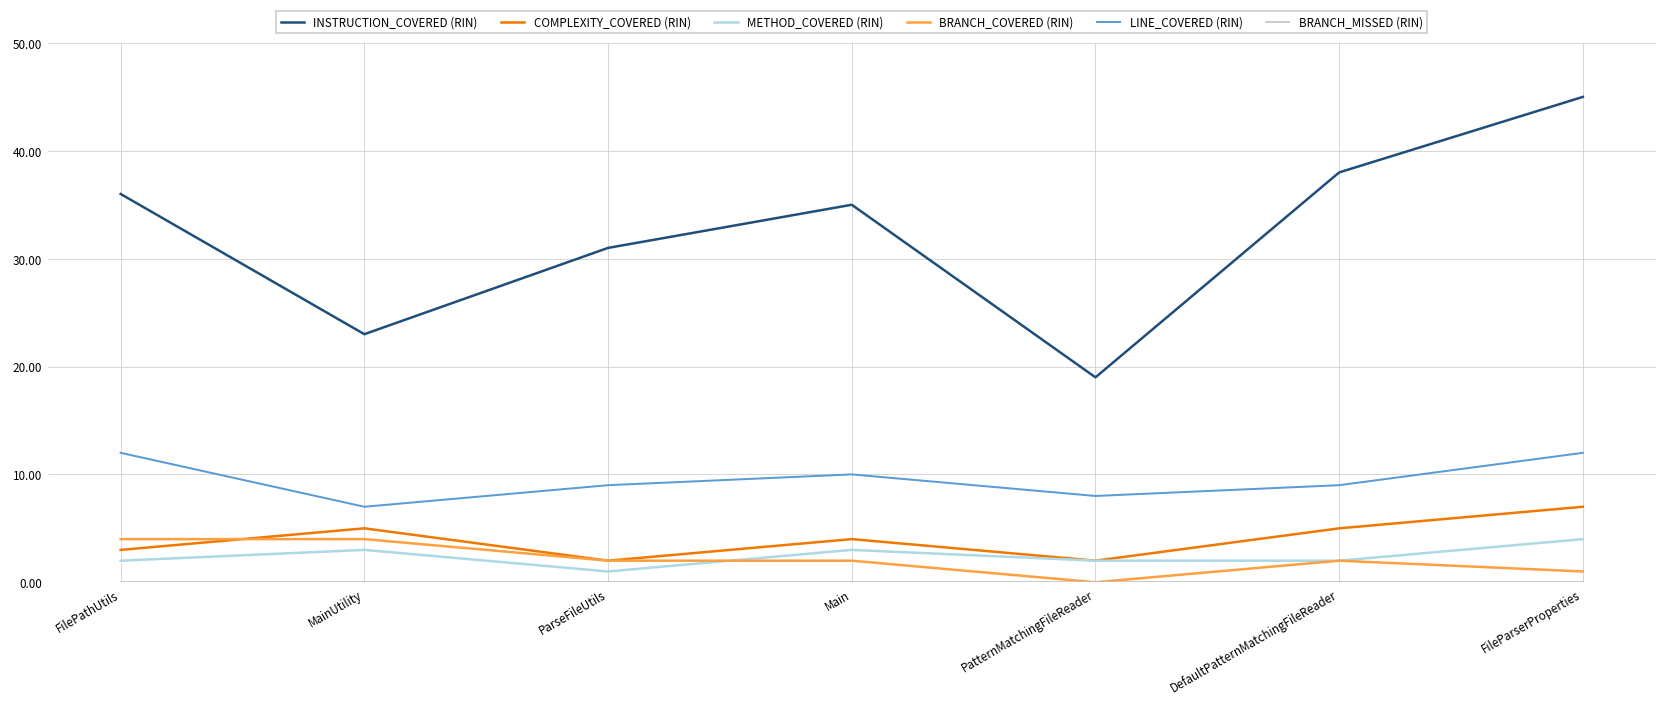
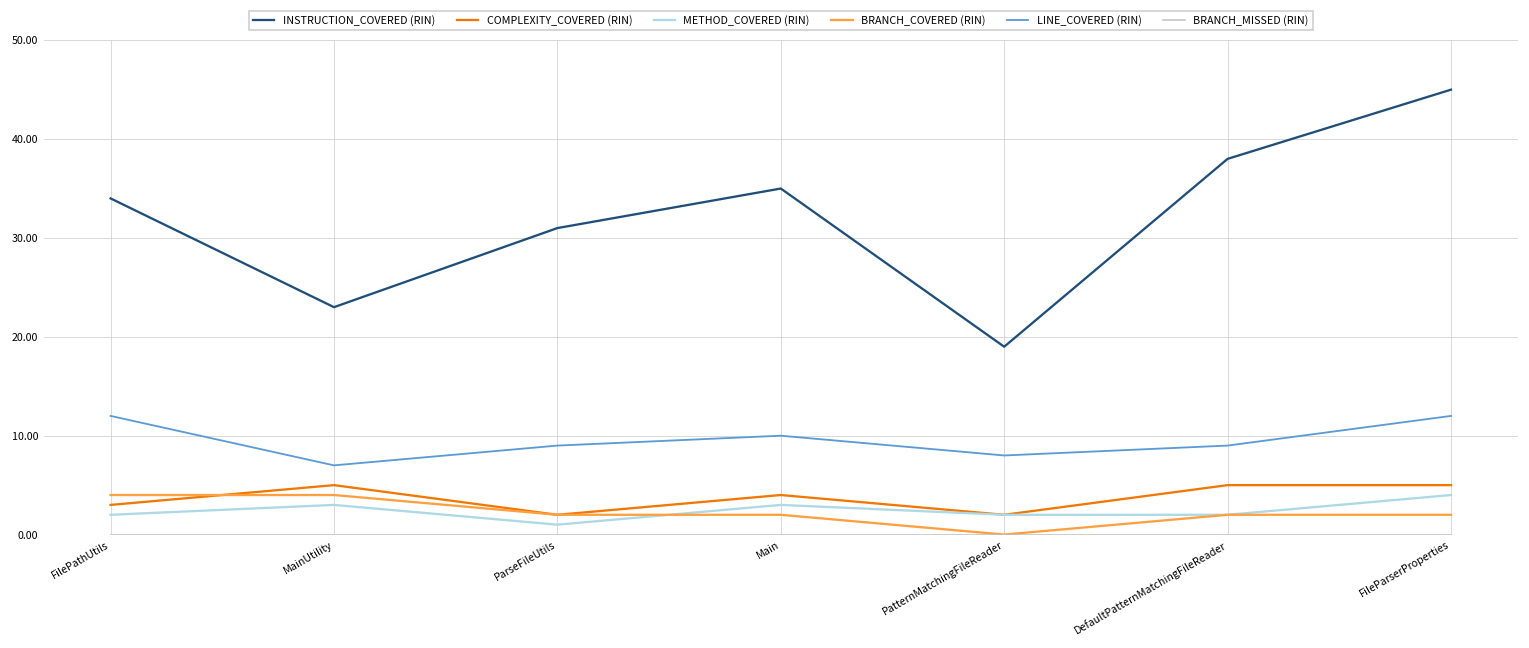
INSTRUCTION_COVERED (RIN), FilePathUtils: 36 -> 34
COMPLEXITY_COVERED (RIN), FileParserProperties: 7 -> 5
BRANCH_COVERED (RIN), FileParserProperties: 1 -> 2
